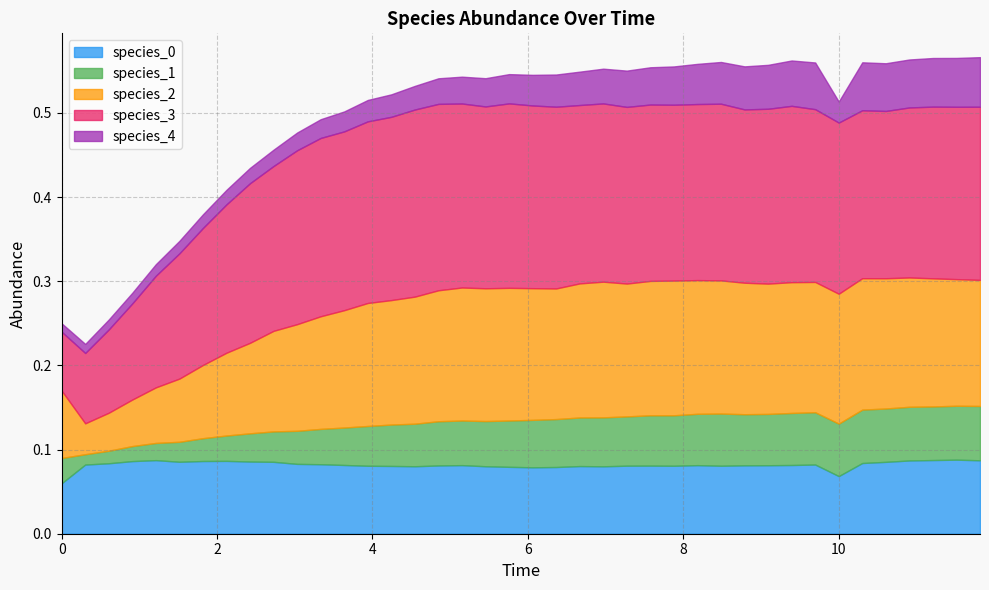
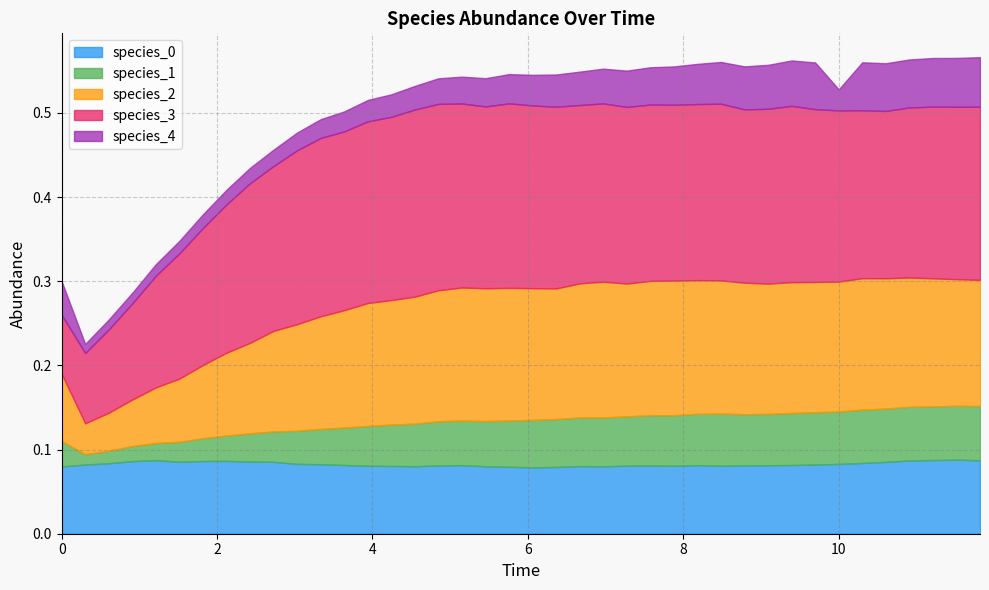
species_0, 0: 0.06 -> 0.08
species_4, 0: 0.01 -> 0.04
species_0, 10: 0.07 -> 0.08
